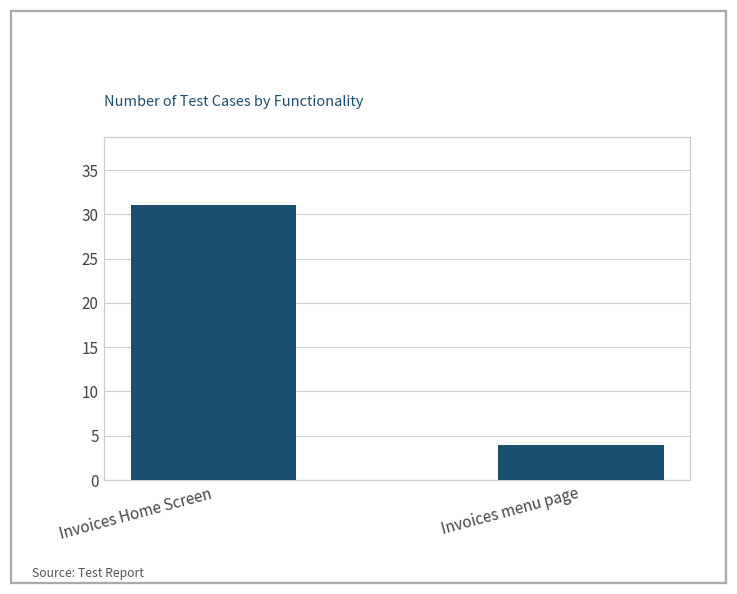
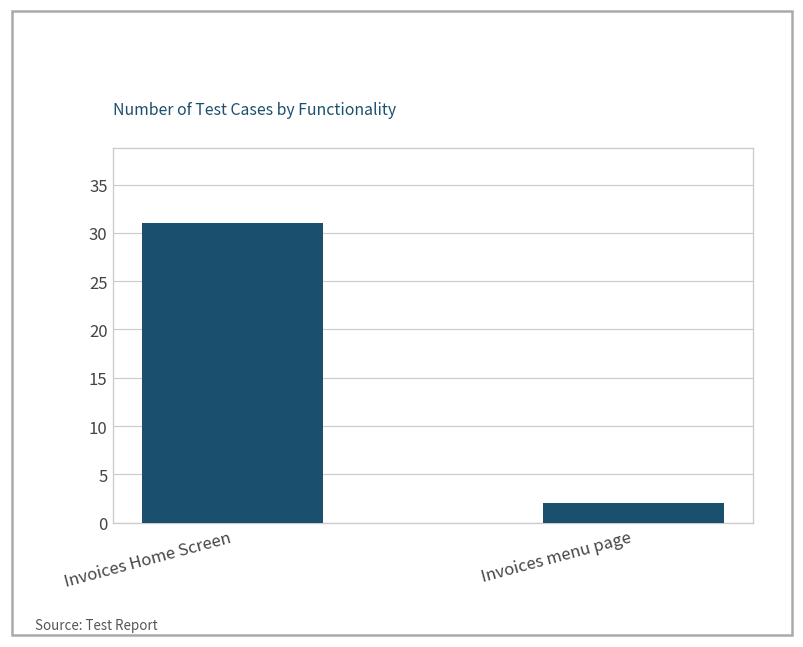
Invoices menu page: 4 -> 2
